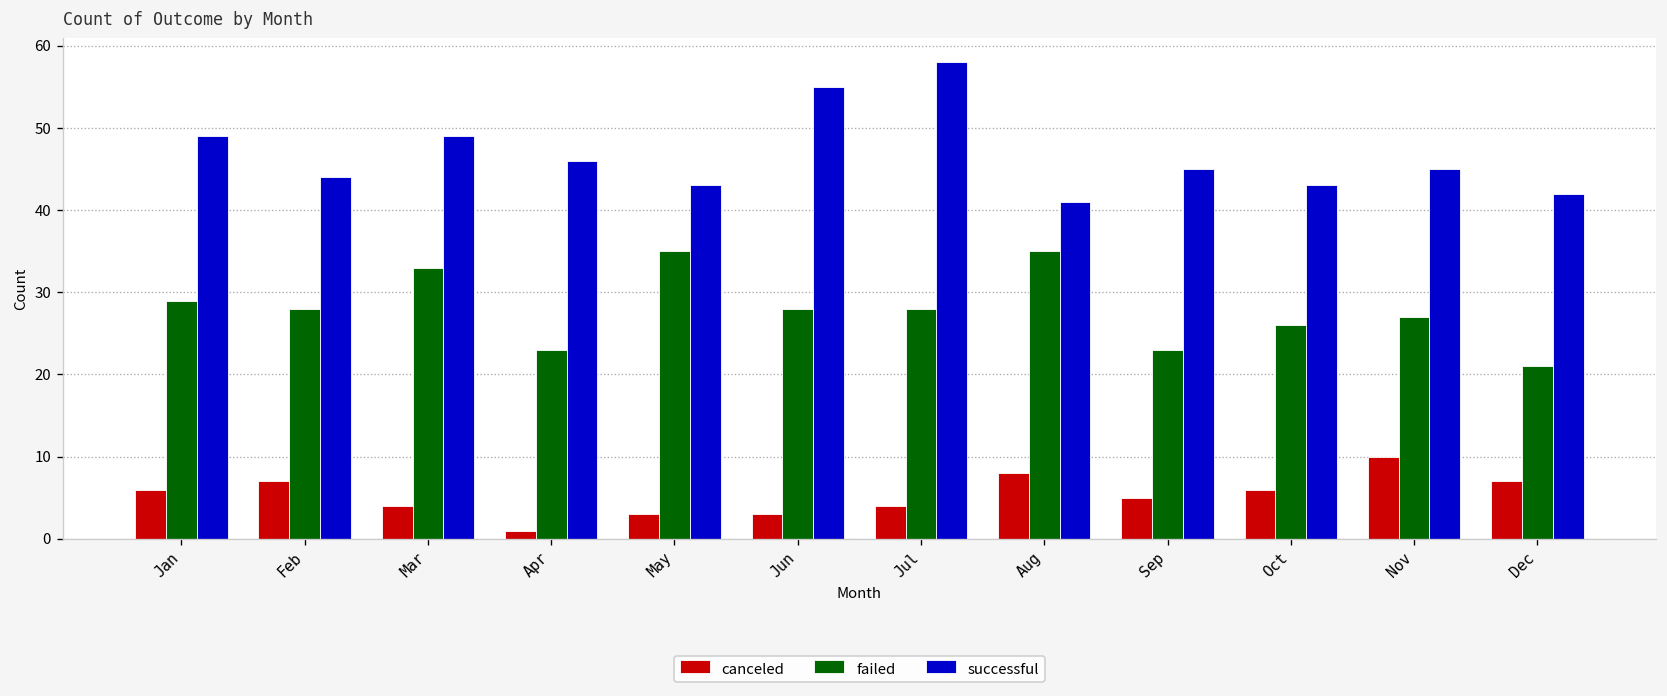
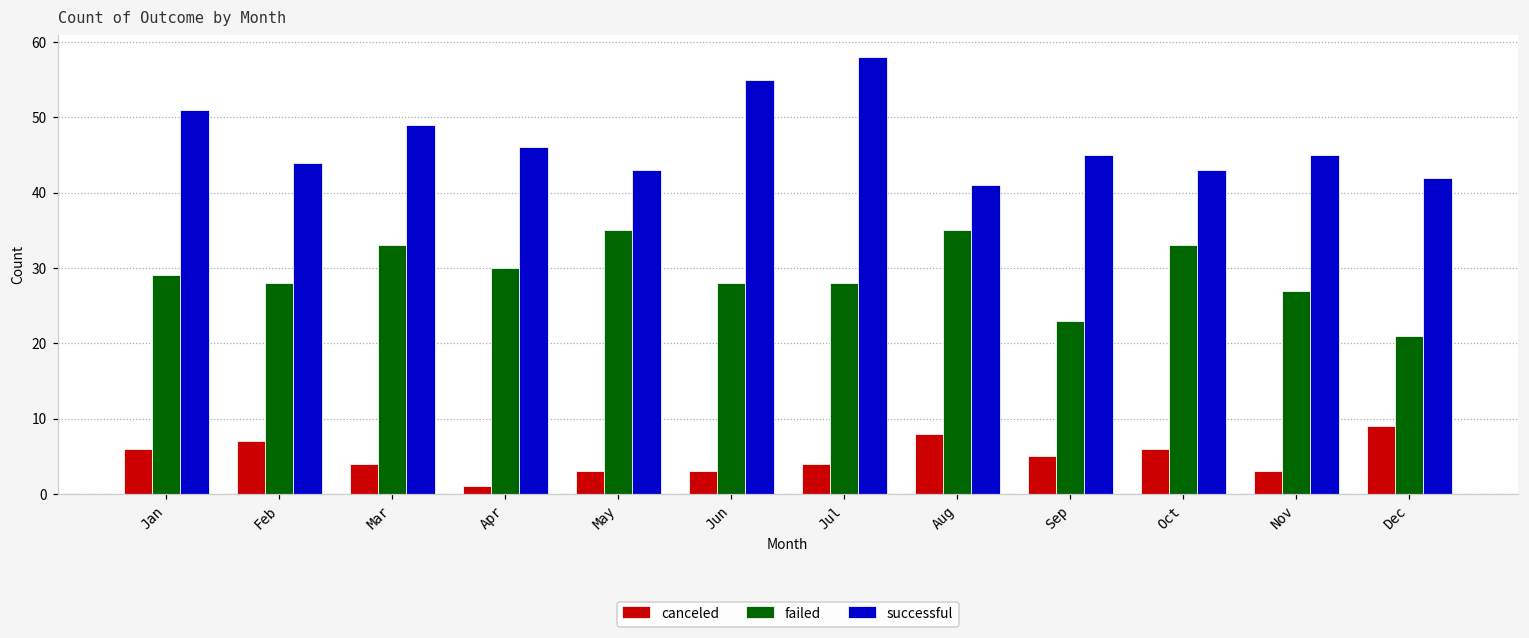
successful, Jan: 49 -> 51
failed, Apr: 23 -> 30
failed, Oct: 26 -> 33
canceled, Nov: 10 -> 3
canceled, Dec: 7 -> 9
